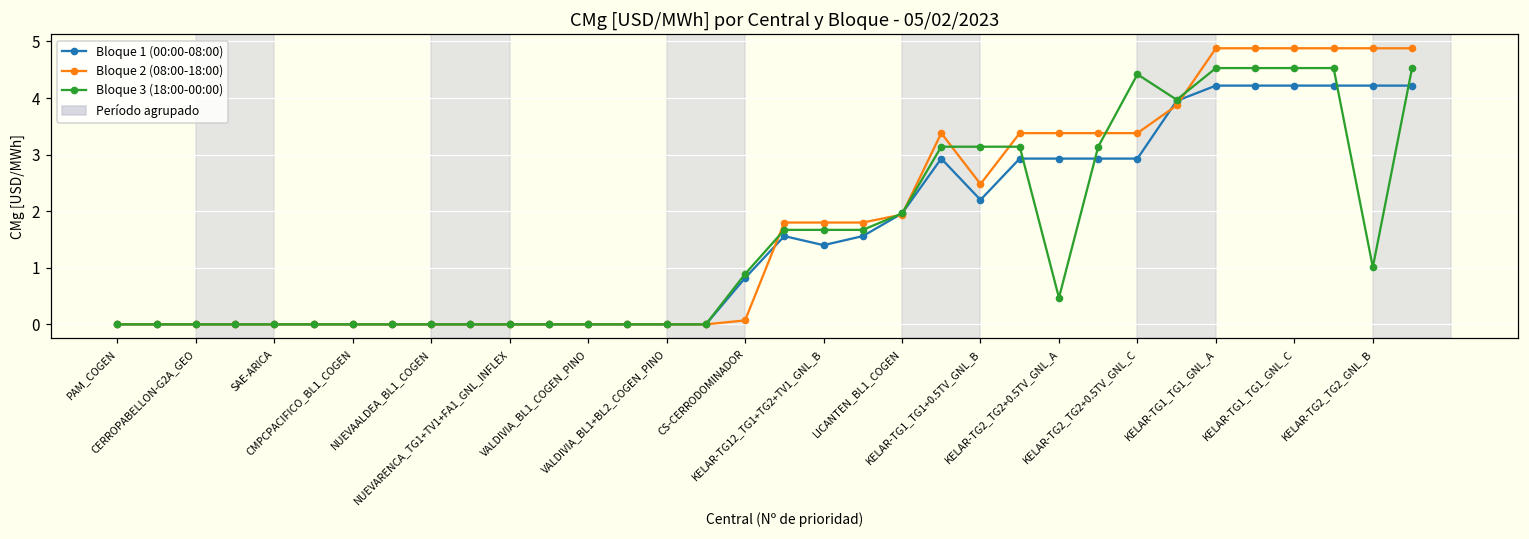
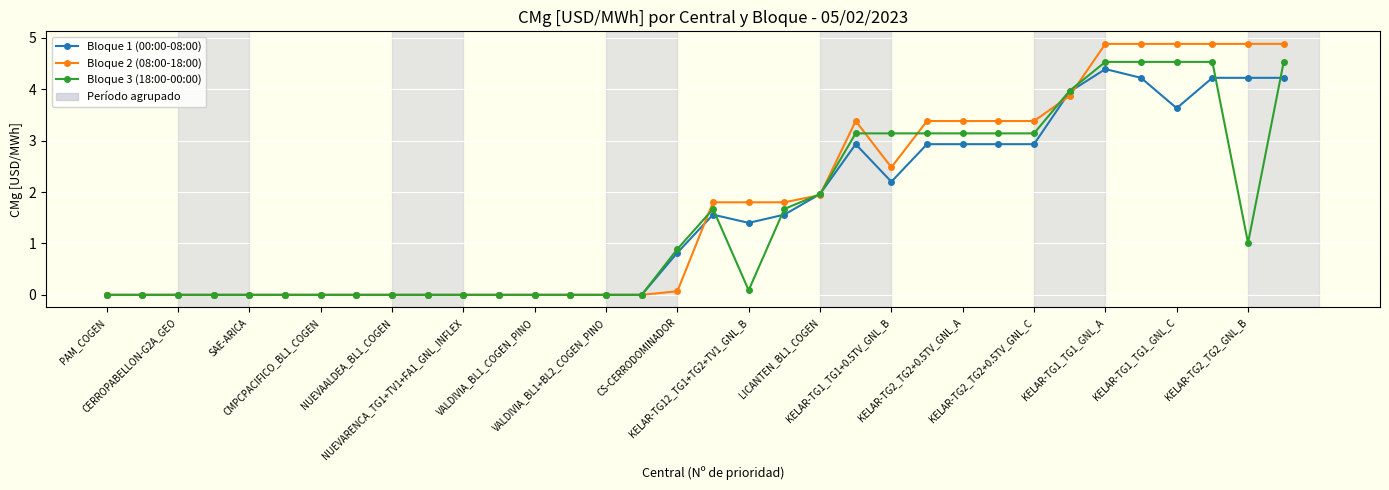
Bloque 3 (18:00-00:00), KELAR-TG12_TG1+TG2+TV1_GNL_B: 1.7 -> 0.1
Bloque 3 (18:00-00:00), KELAR-TG2_TG2+0.5TV_GNL_A: 0.5 -> 3.1
Bloque 3 (18:00-00:00), KELAR-TG2_TG2+0.5TV_GNL_C: 4.4 -> 3.1
Bloque 1 (00:00-08:00), KELAR-TG1_TG1_GNL_A: 4.2 -> 4.4
Bloque 1 (00:00-08:00), KELAR-TG1_TG1_GNL_C: 4.2 -> 3.6
